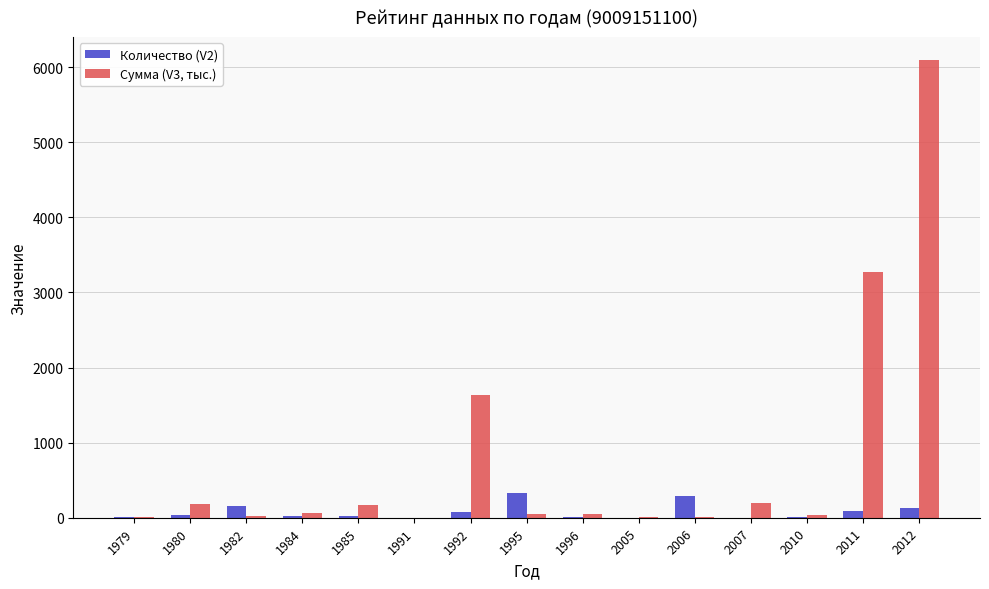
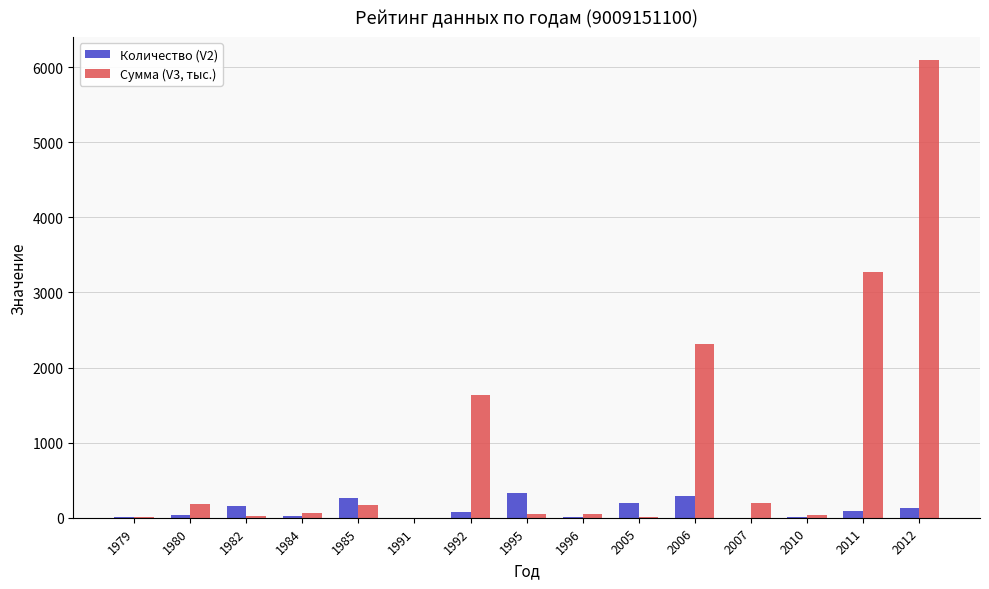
Количество (V2), 1985: 0 -> 300
Количество (V2), 2005: 0 -> 200
Сумма (V3, тыс.), 2006: 0 -> 2300
